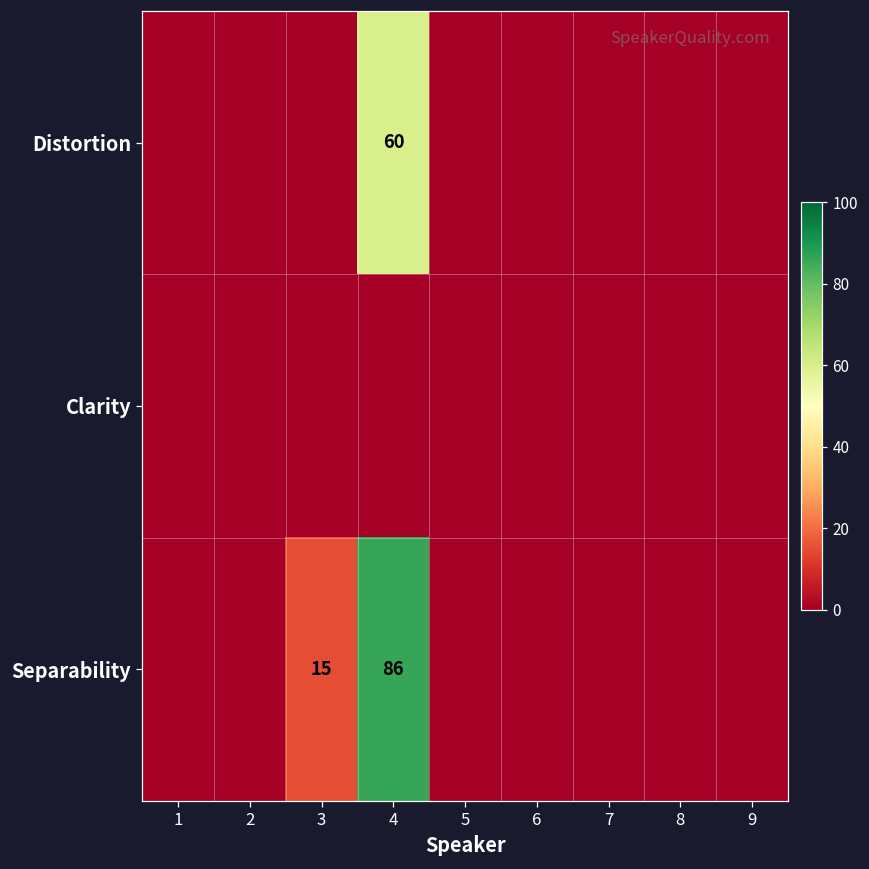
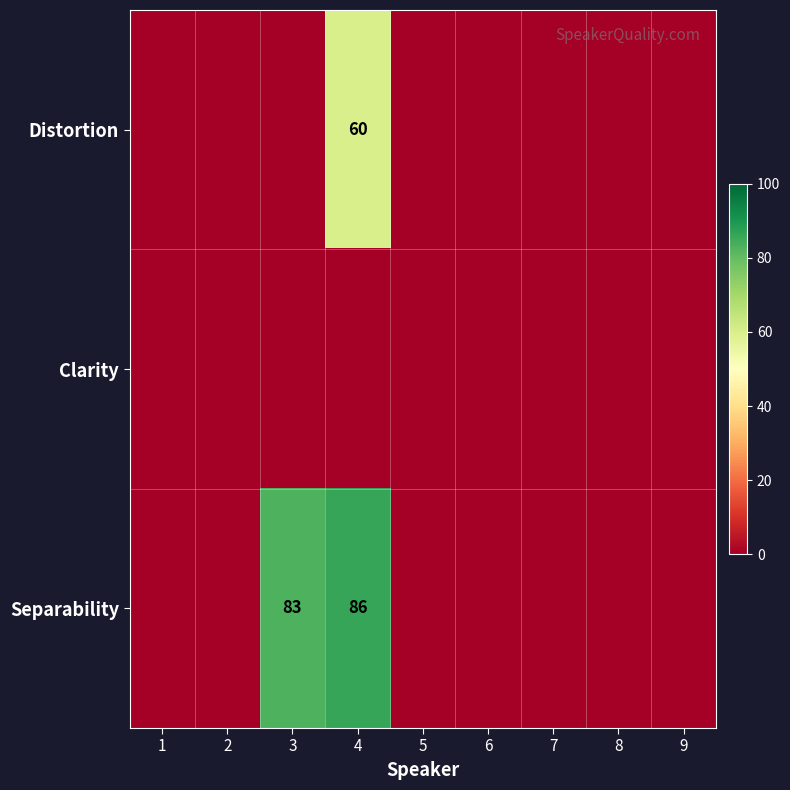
Separability, 3: 15 -> 83
